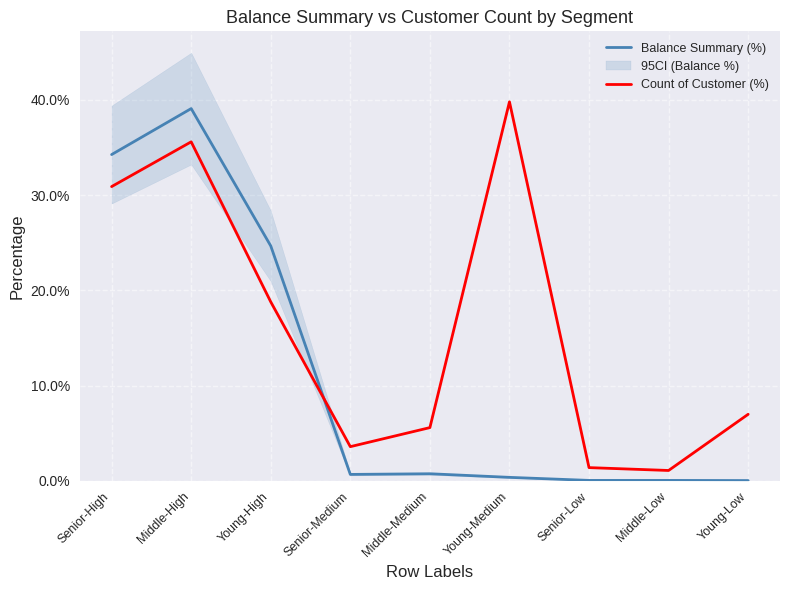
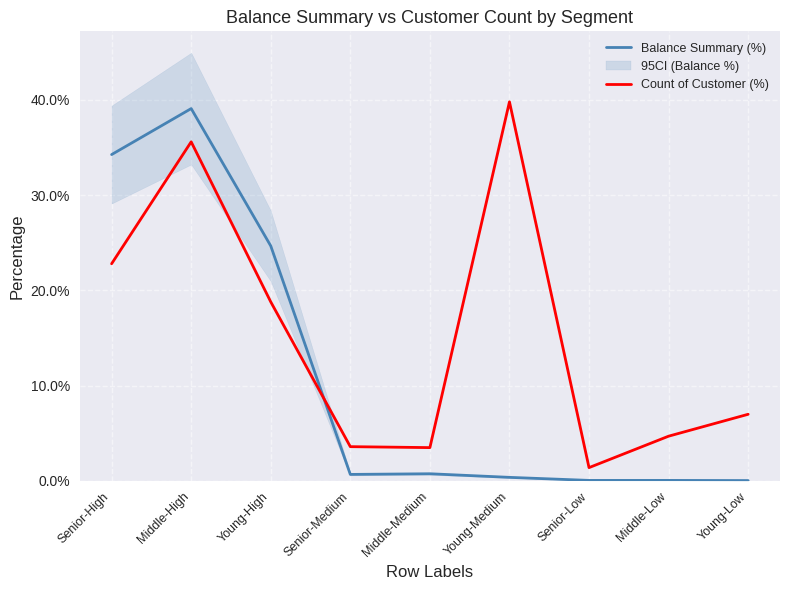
Count of Customer (%), Senior-High: 31% -> 23%
Count of Customer (%), Middle-Medium: 6% -> 4%
Count of Customer (%), Middle-Low: 1% -> 5%
